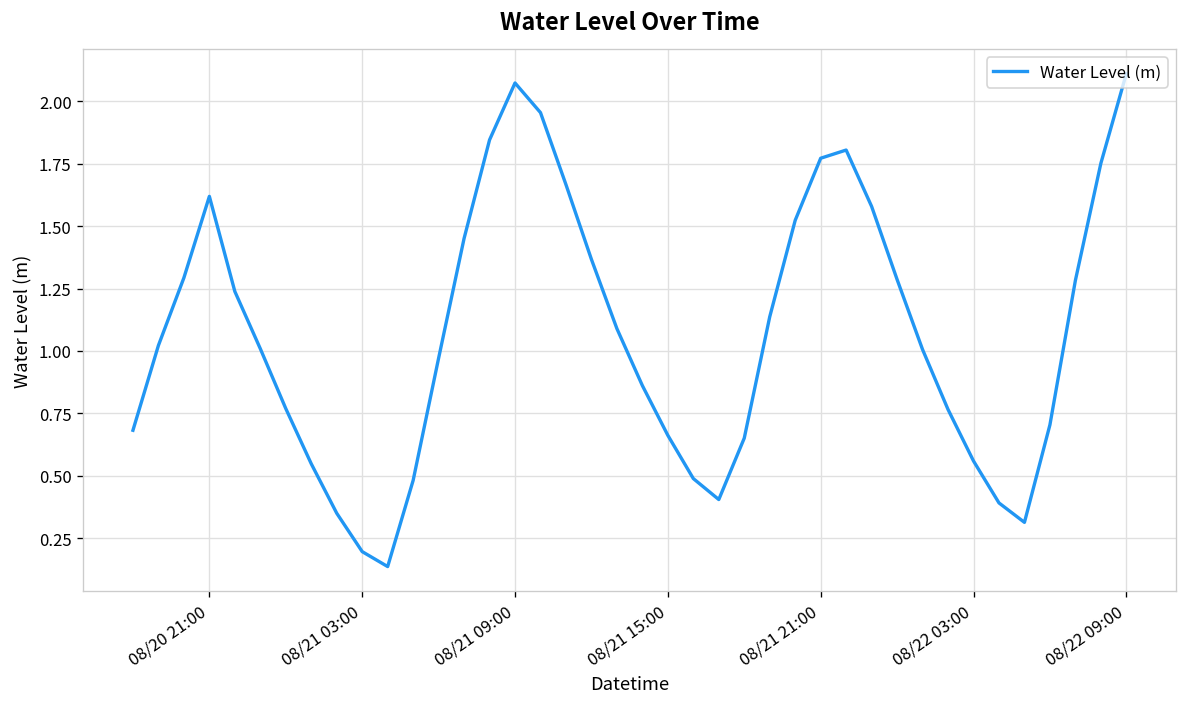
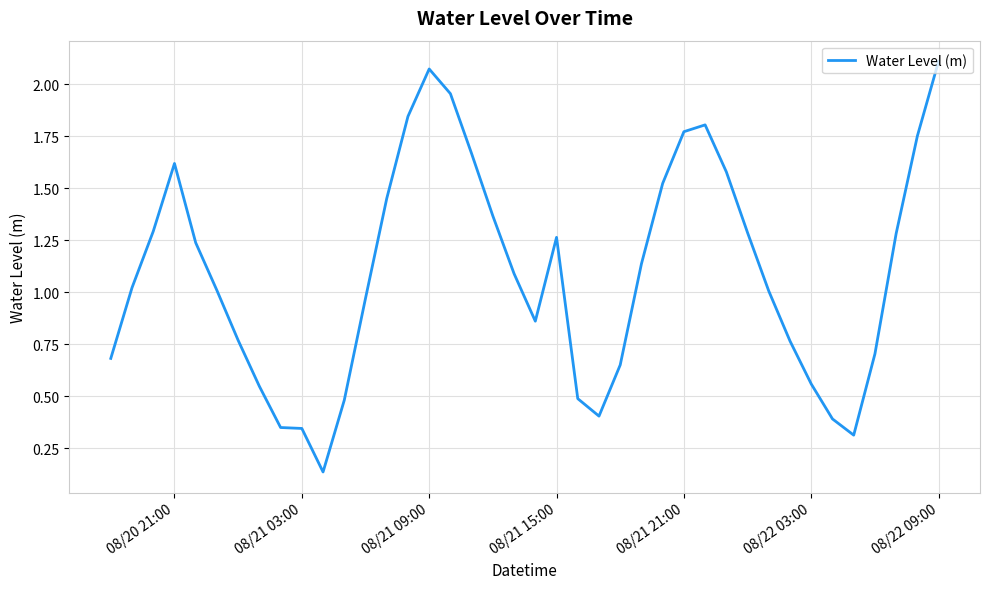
08/21 03:00: 0.20 -> 0.35
08/21 15:00: 0.66 -> 1.26
